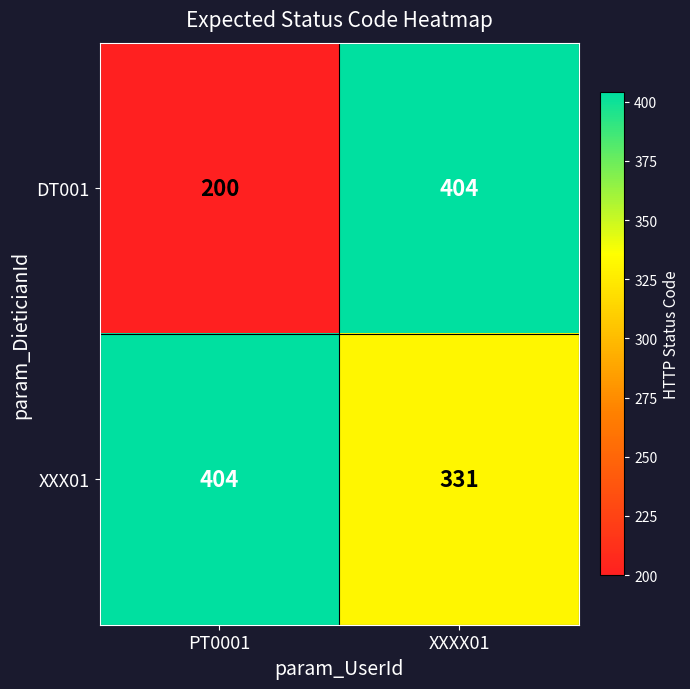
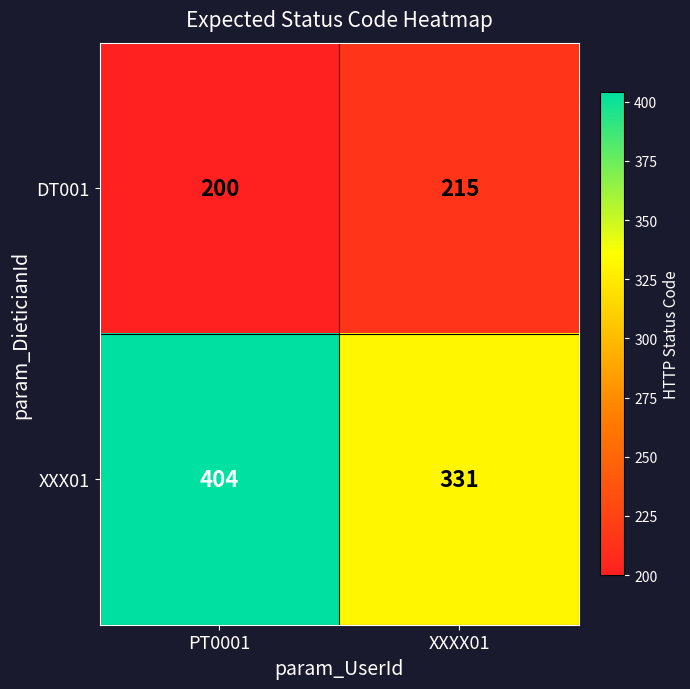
DT001, XXXX01: 404 -> 215
